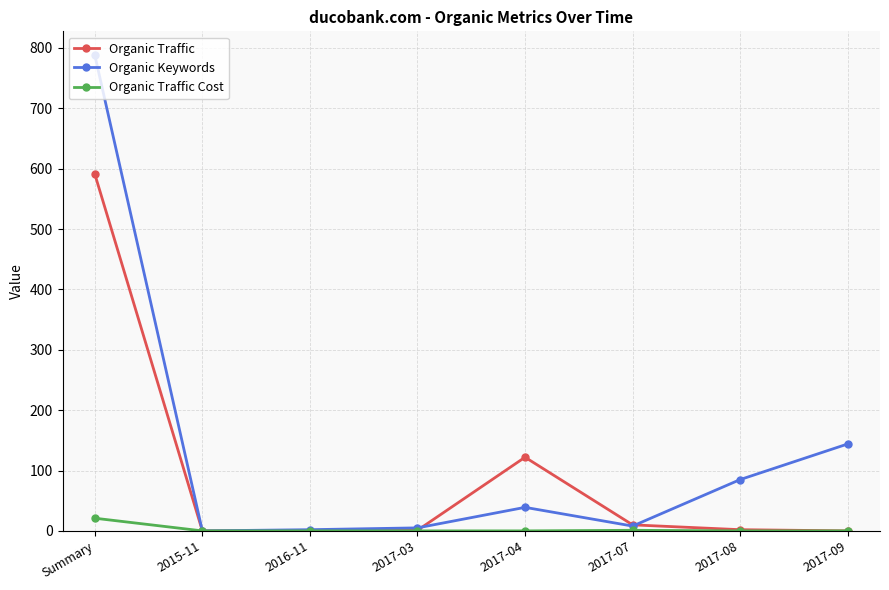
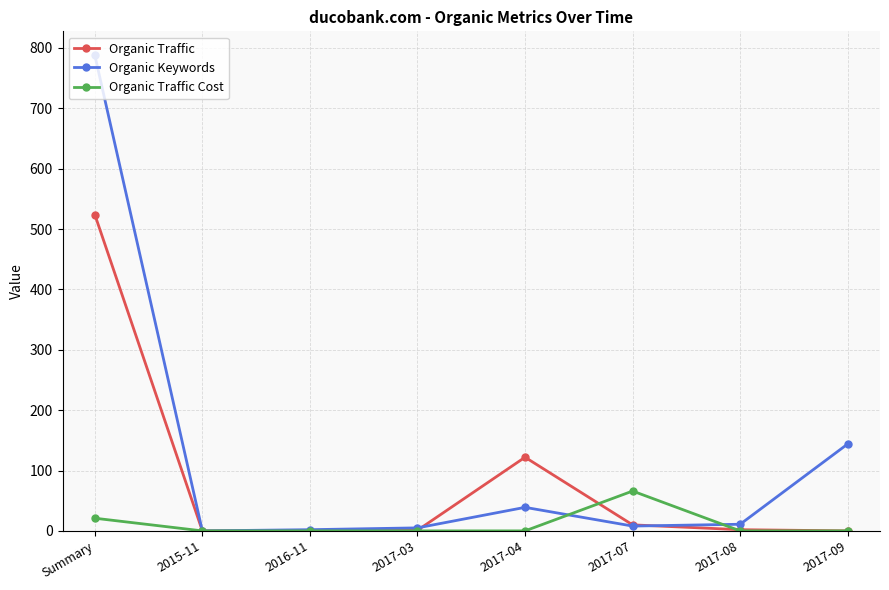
Organic Traffic, Summary: 590 -> 520
Organic Traffic Cost, 2017-07: 0 -> 70
Organic Keywords, 2017-08: 90 -> 10
